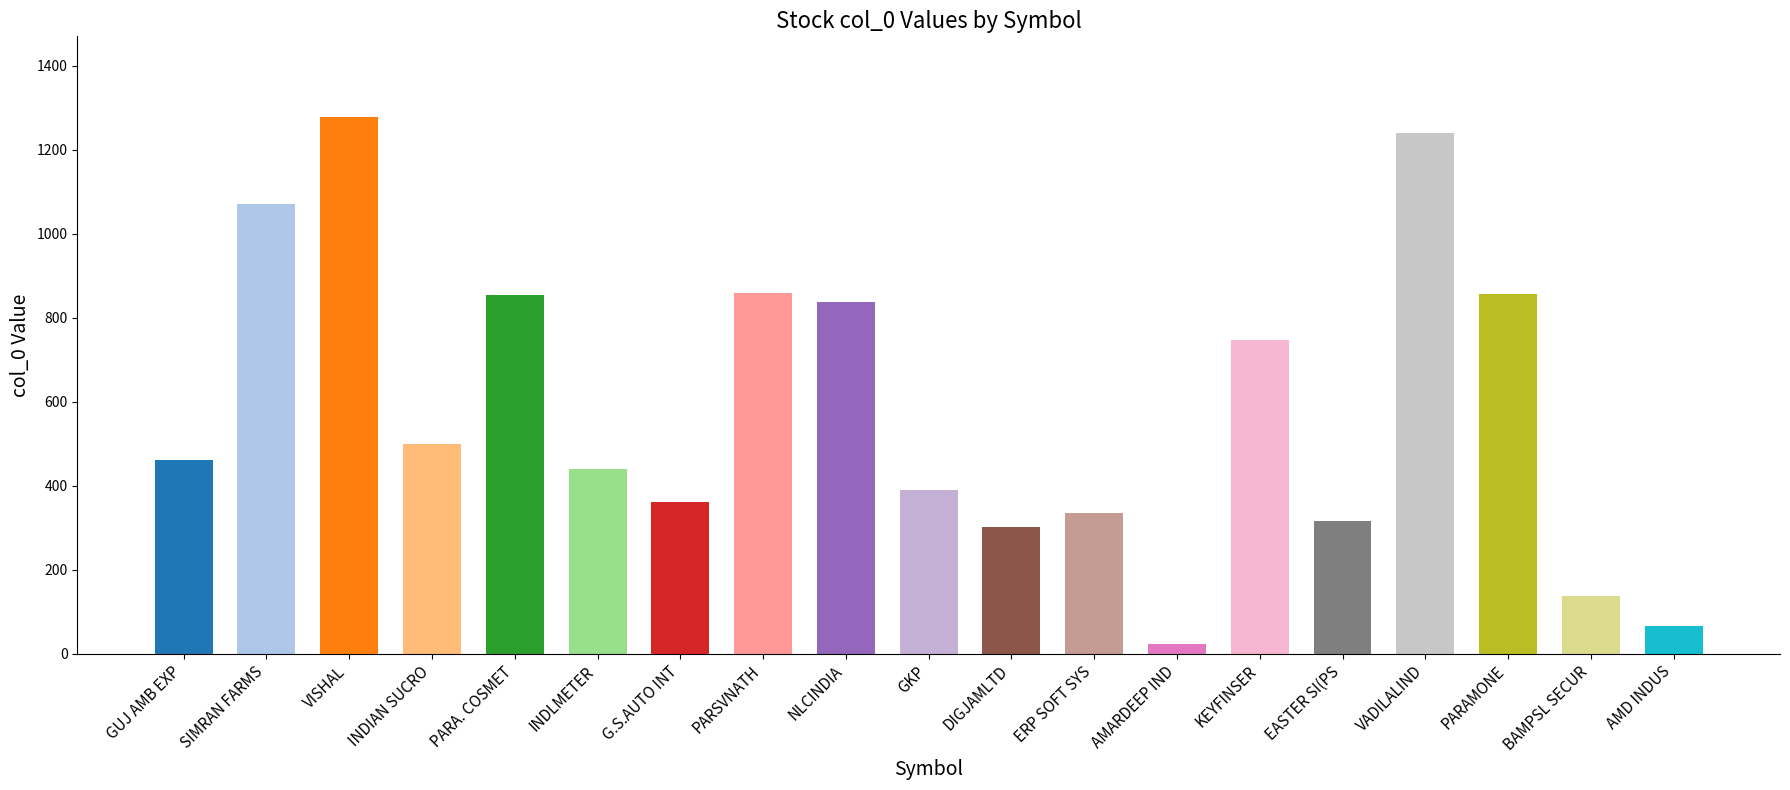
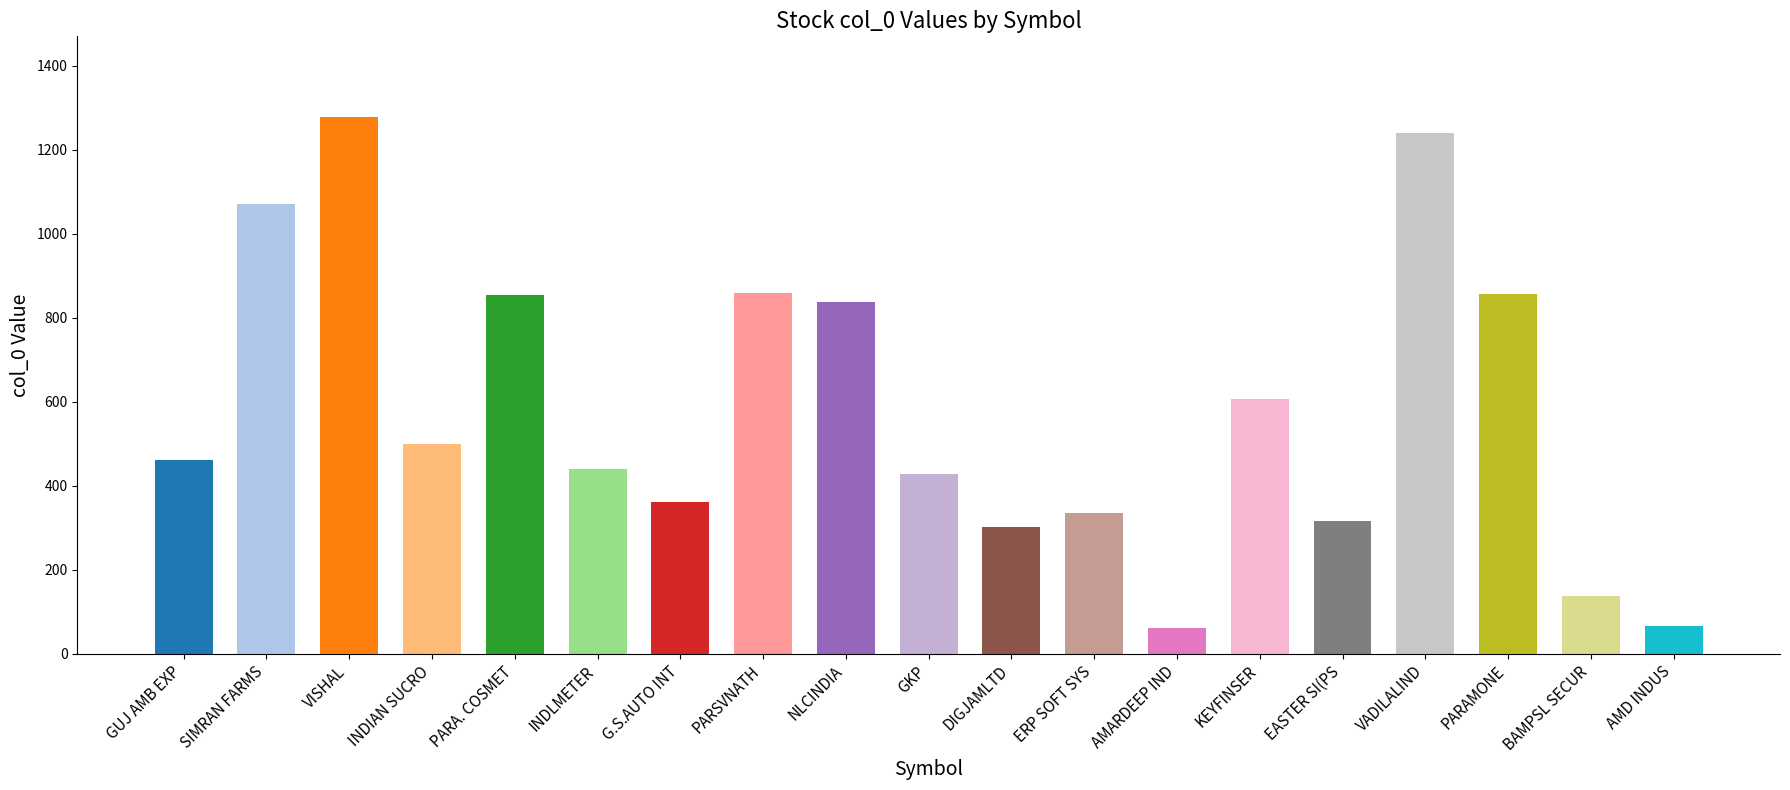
GKP: 390 -> 430
AMARDEEP IND: 20 -> 60
KEYFINSER: 750 -> 610
